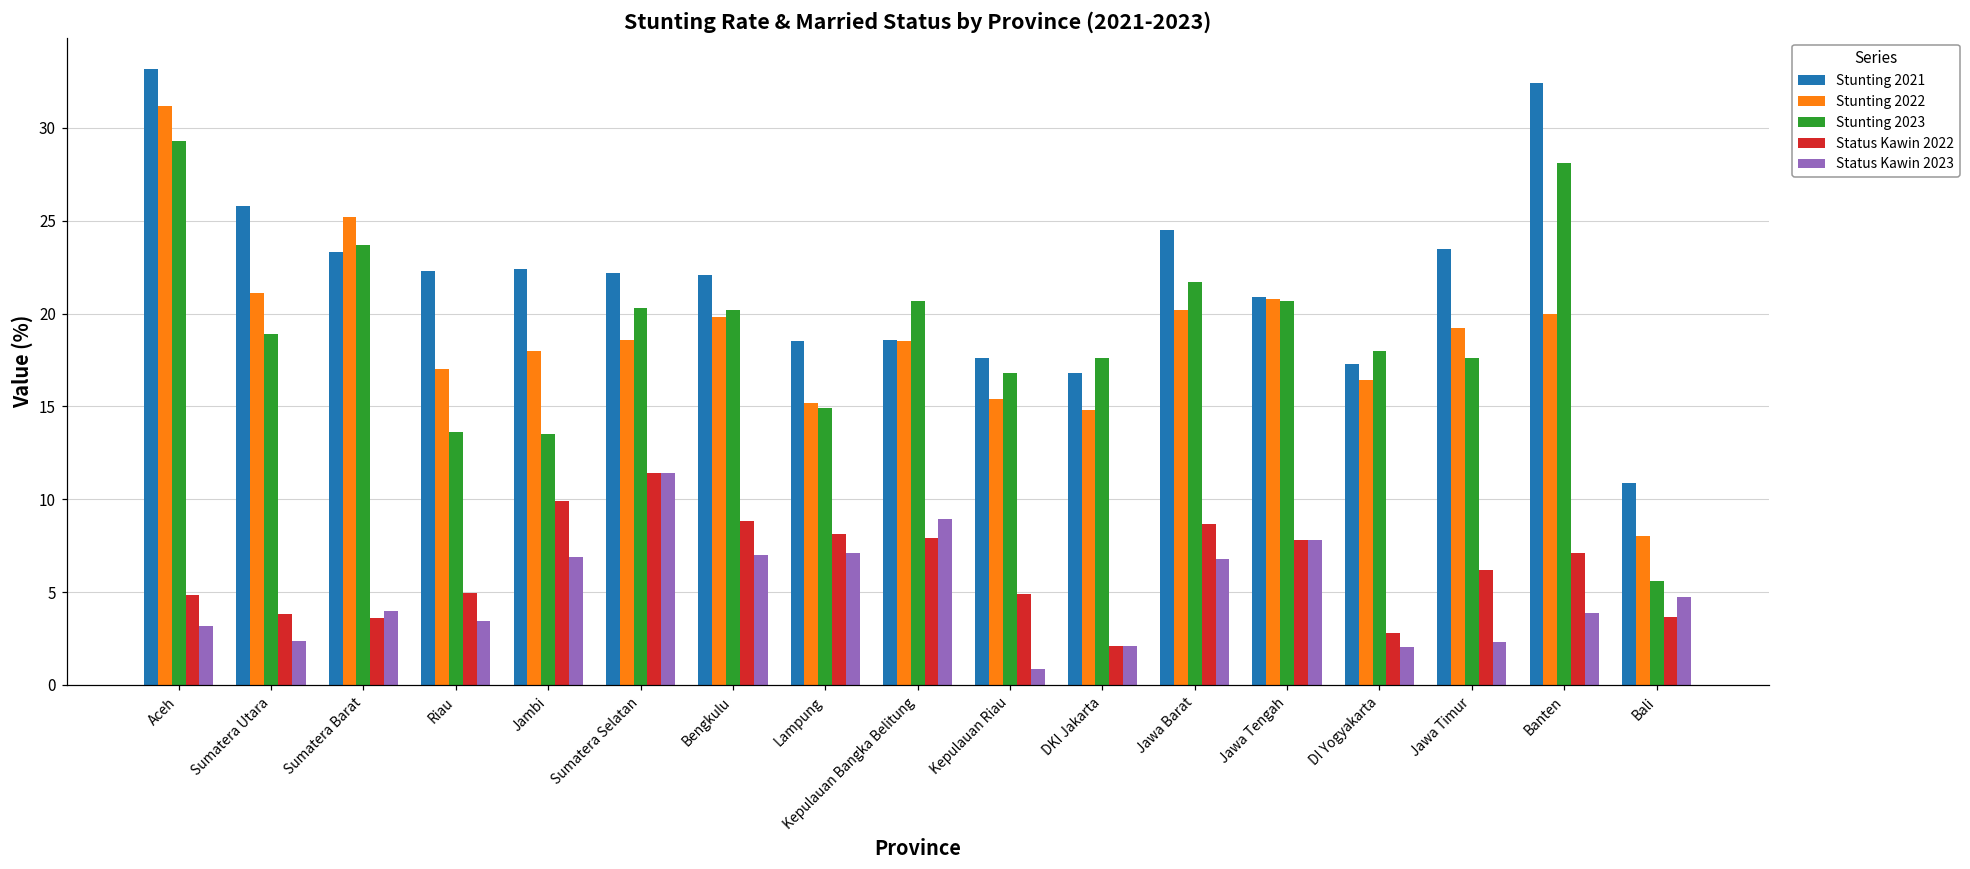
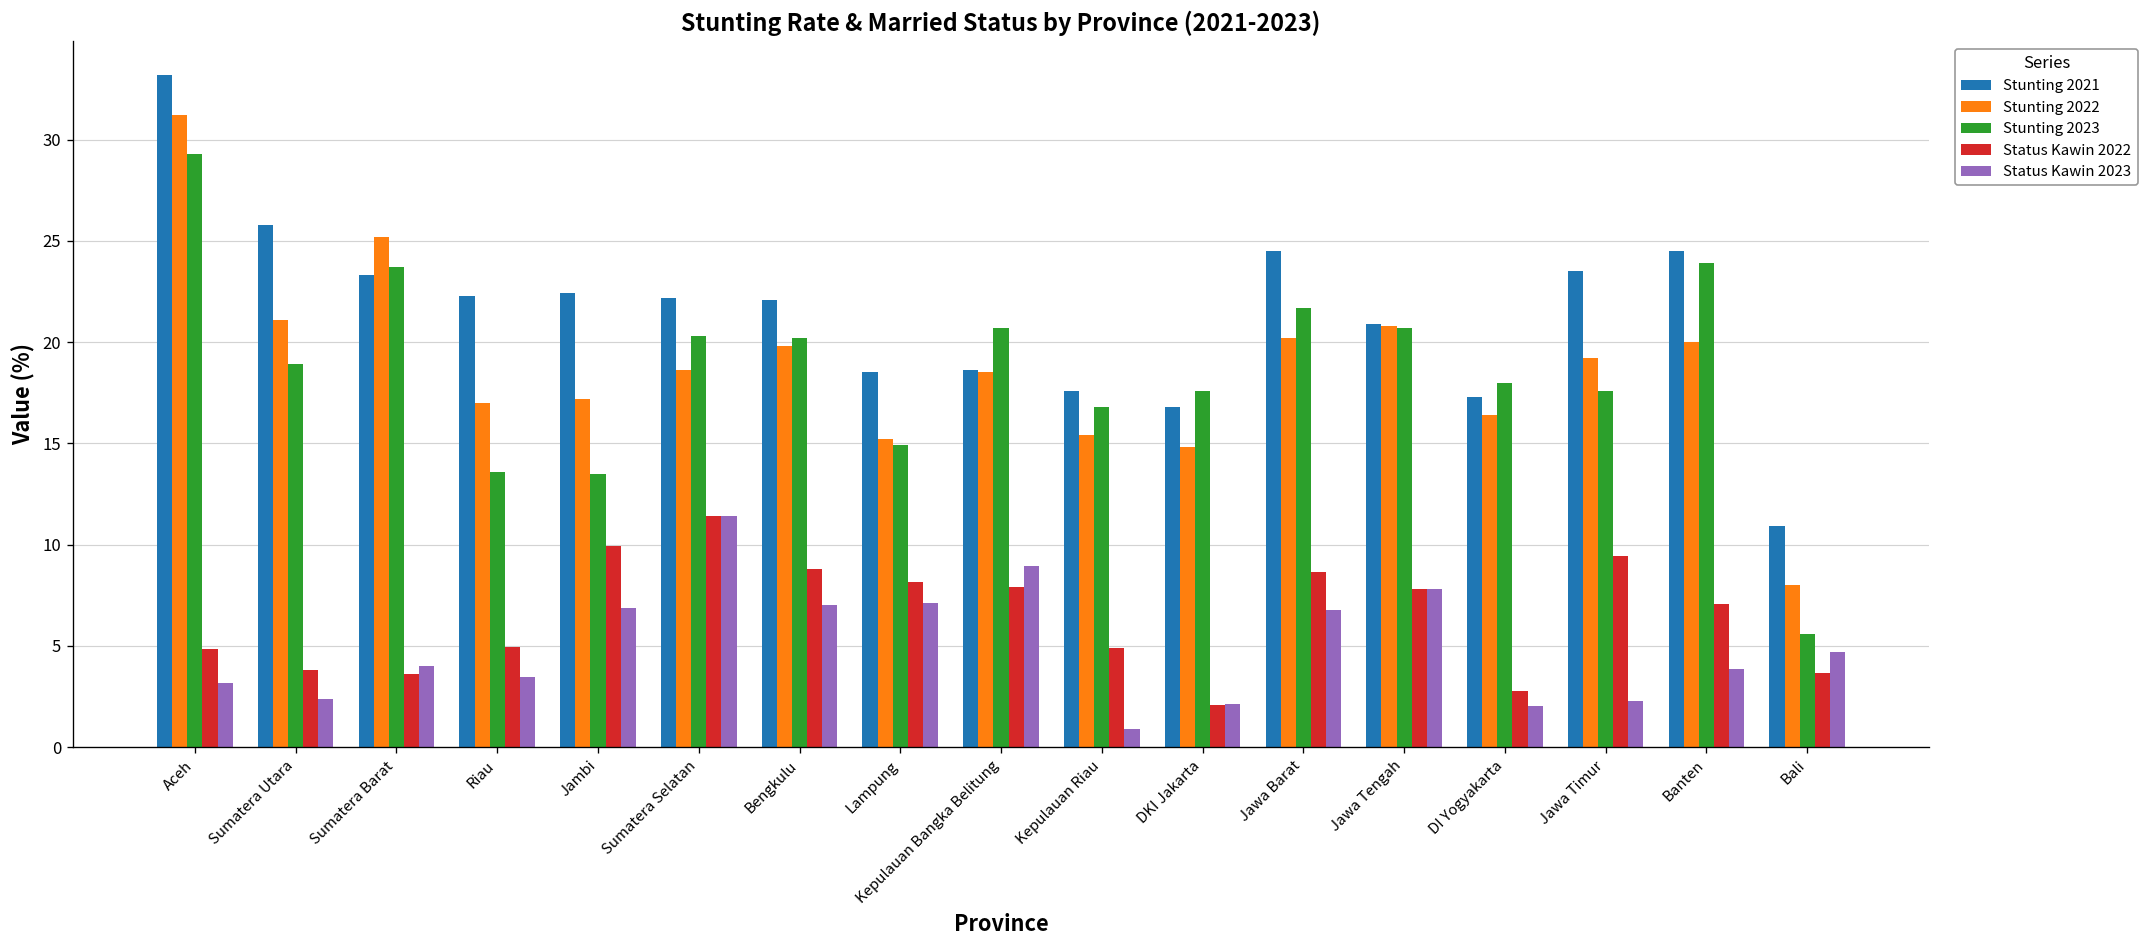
Stunting 2022, Jambi: 18.0 -> 17.2
Status Kawin 2022, Jawa Timur: 6.2 -> 9.5
Stunting 2021, Banten: 32.4 -> 24.5
Stunting 2023, Banten: 28.1 -> 23.9
